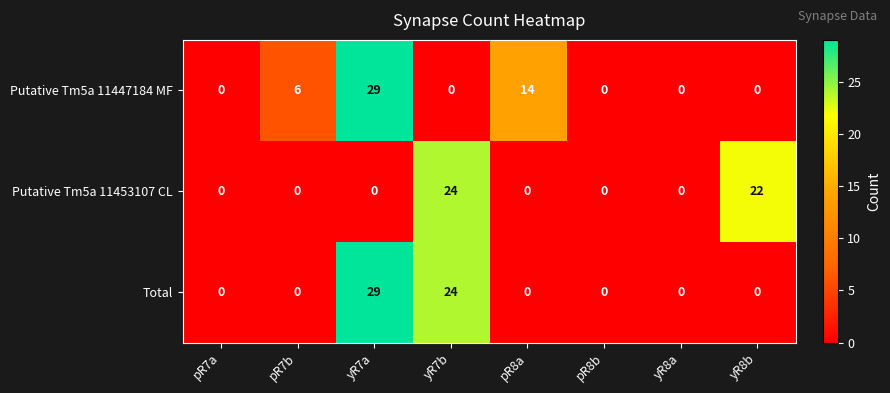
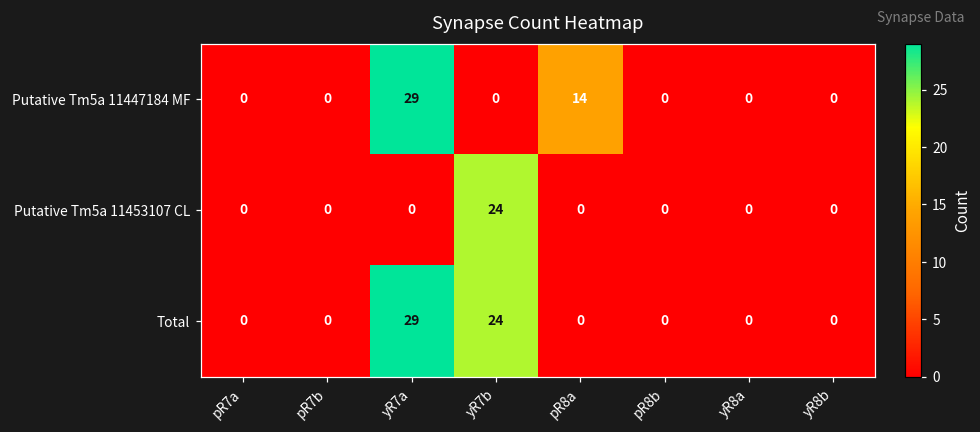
Putative Tm5a 11447184 MF, pR7b: 6 -> 0
Putative Tm5a 11453107 CL, yR8b: 22 -> 0
